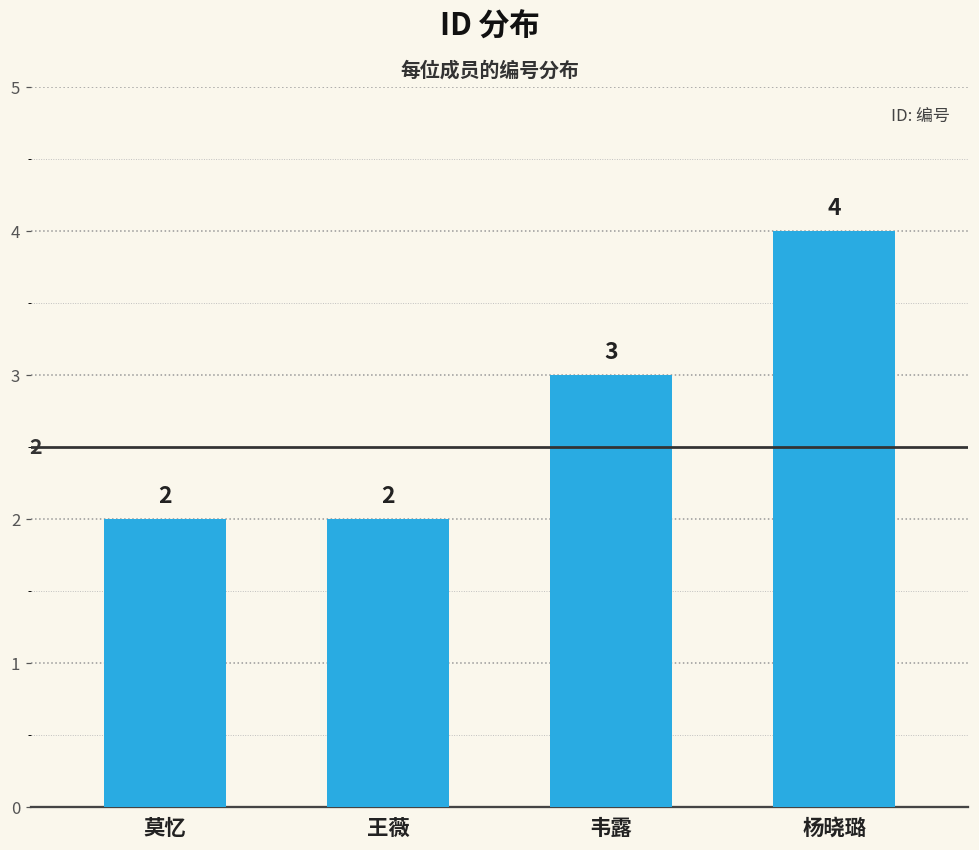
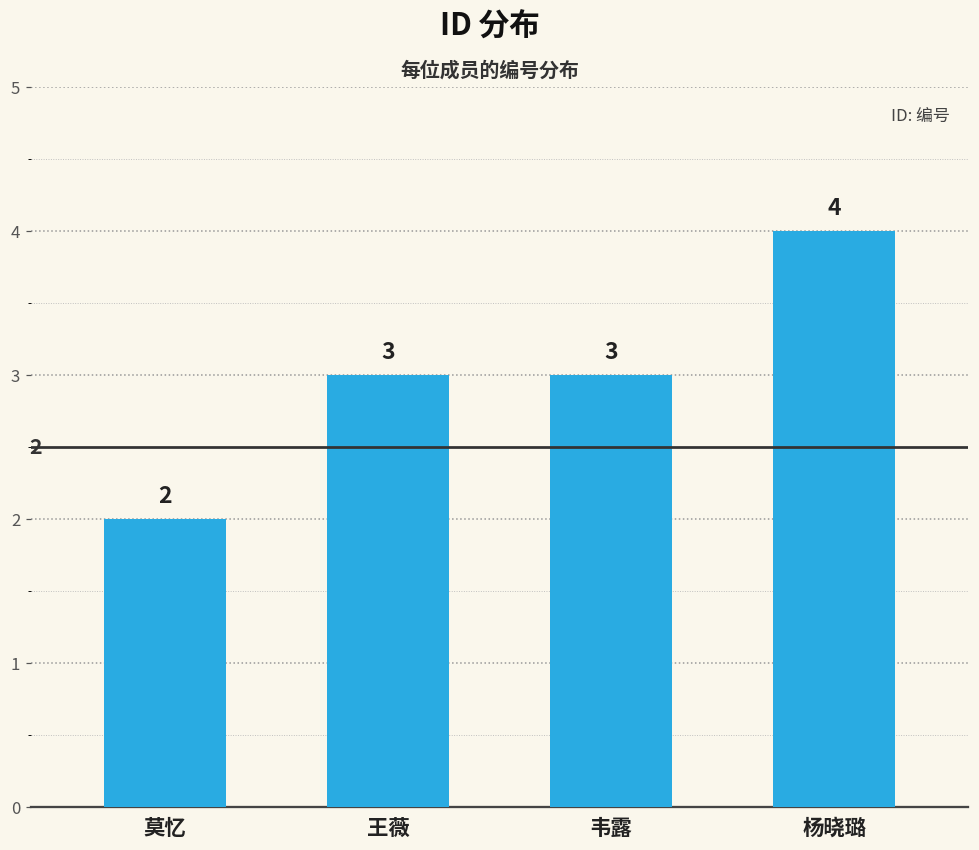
王薇: 2 -> 3
